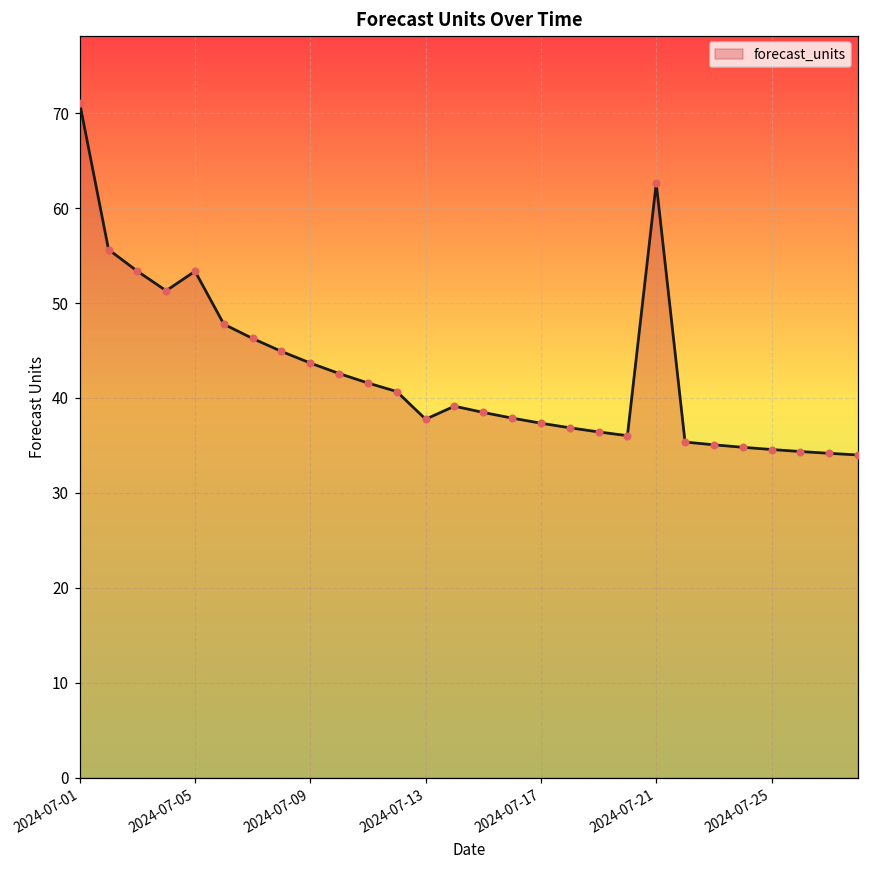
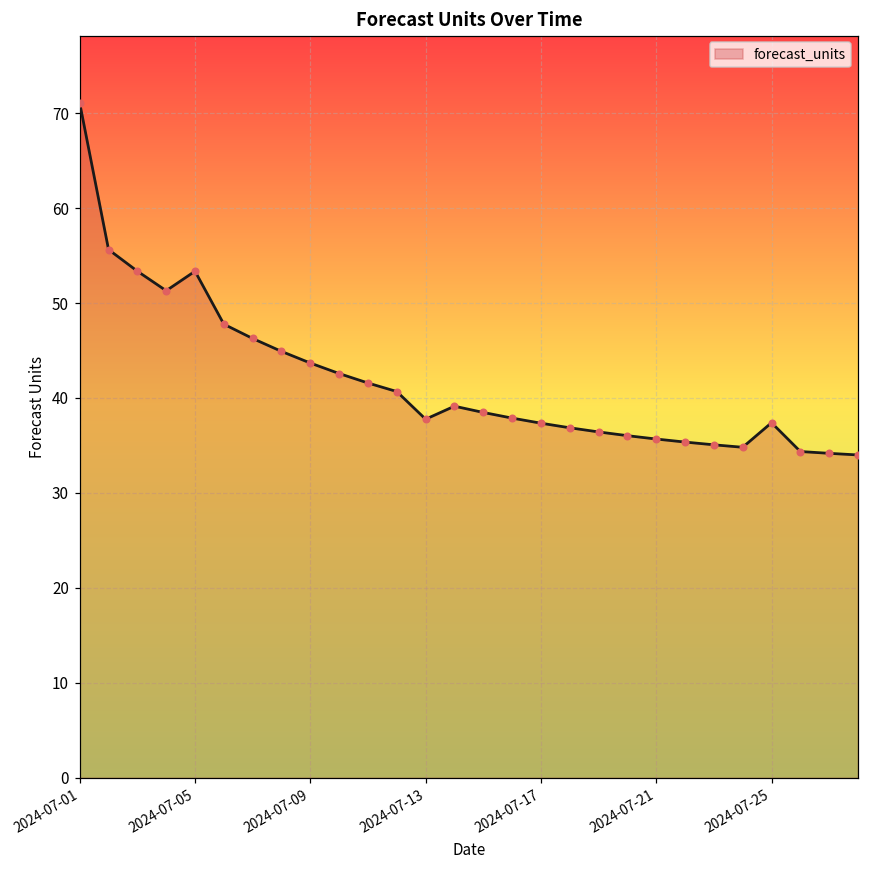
2024-07-21: 63 -> 36
2024-07-25: 35 -> 37
